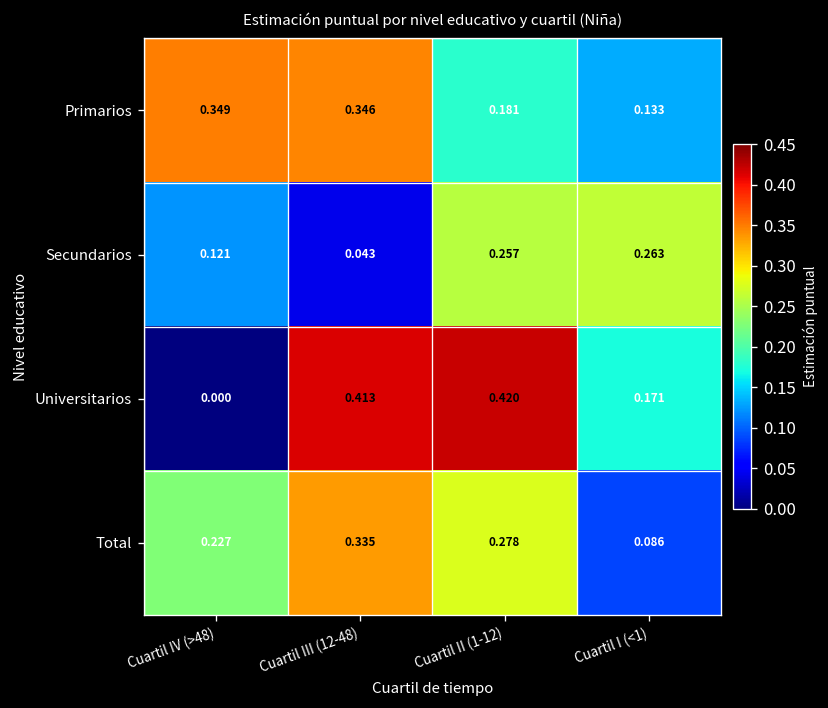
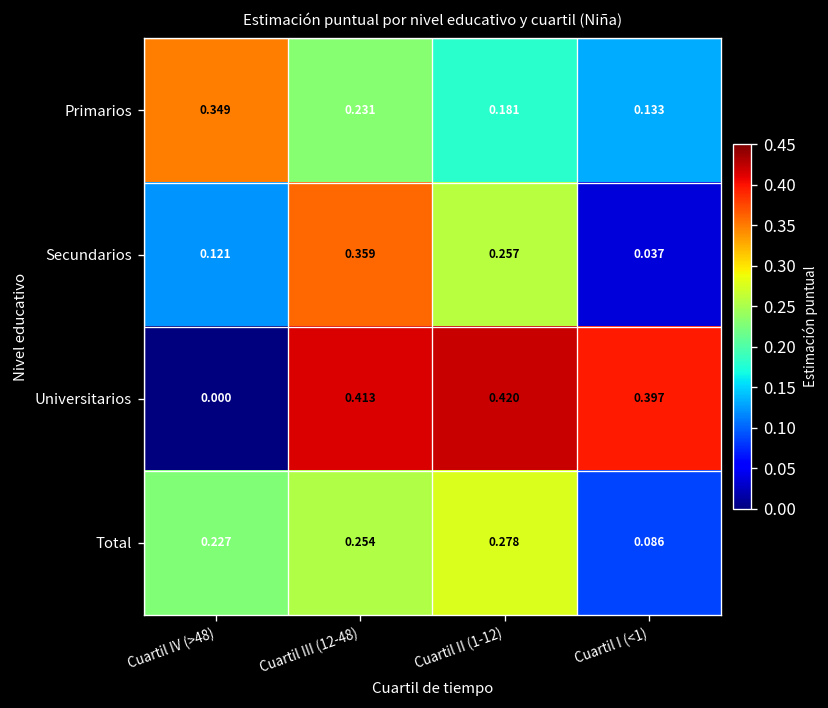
Primarios, Cuartil III (12-48): 0.346 -> 0.231
Secundarios, Cuartil III (12-48): 0.043 -> 0.359
Secundarios, Cuartil I (<1): 0.263 -> 0.037
Universitarios, Cuartil I (<1): 0.171 -> 0.397
Total, Cuartil III (12-48): 0.335 -> 0.254
